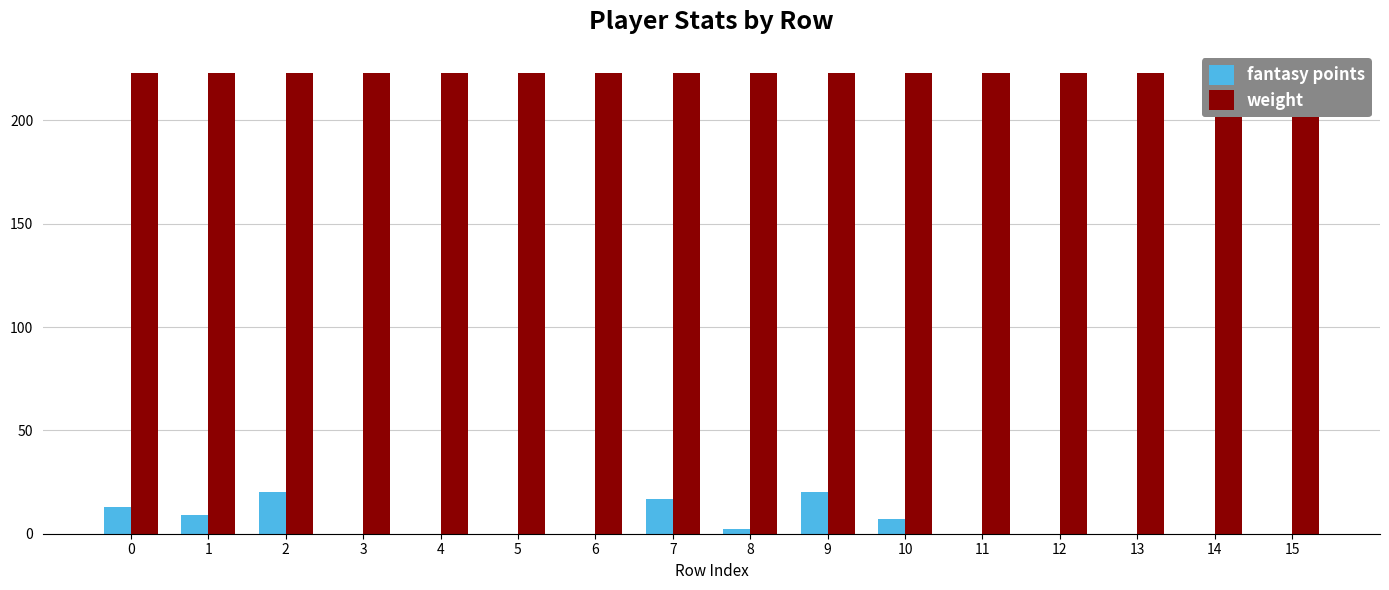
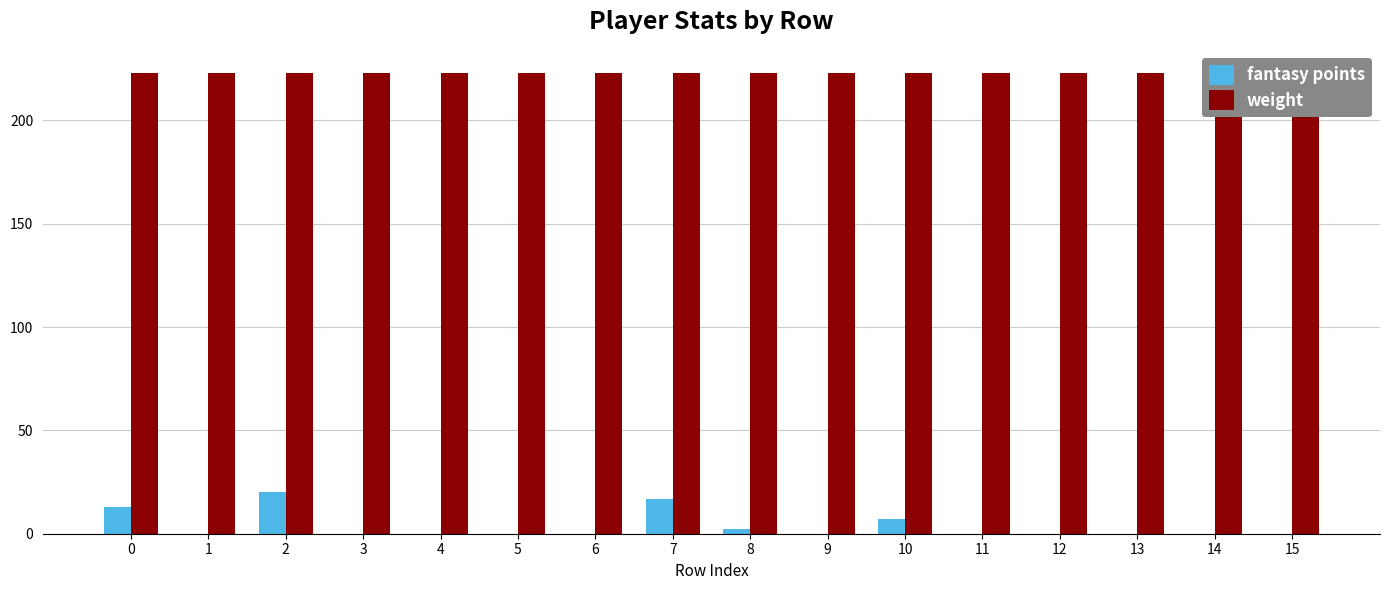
fantasy points, 1: 9 -> 0
fantasy points, 9: 20 -> 0
